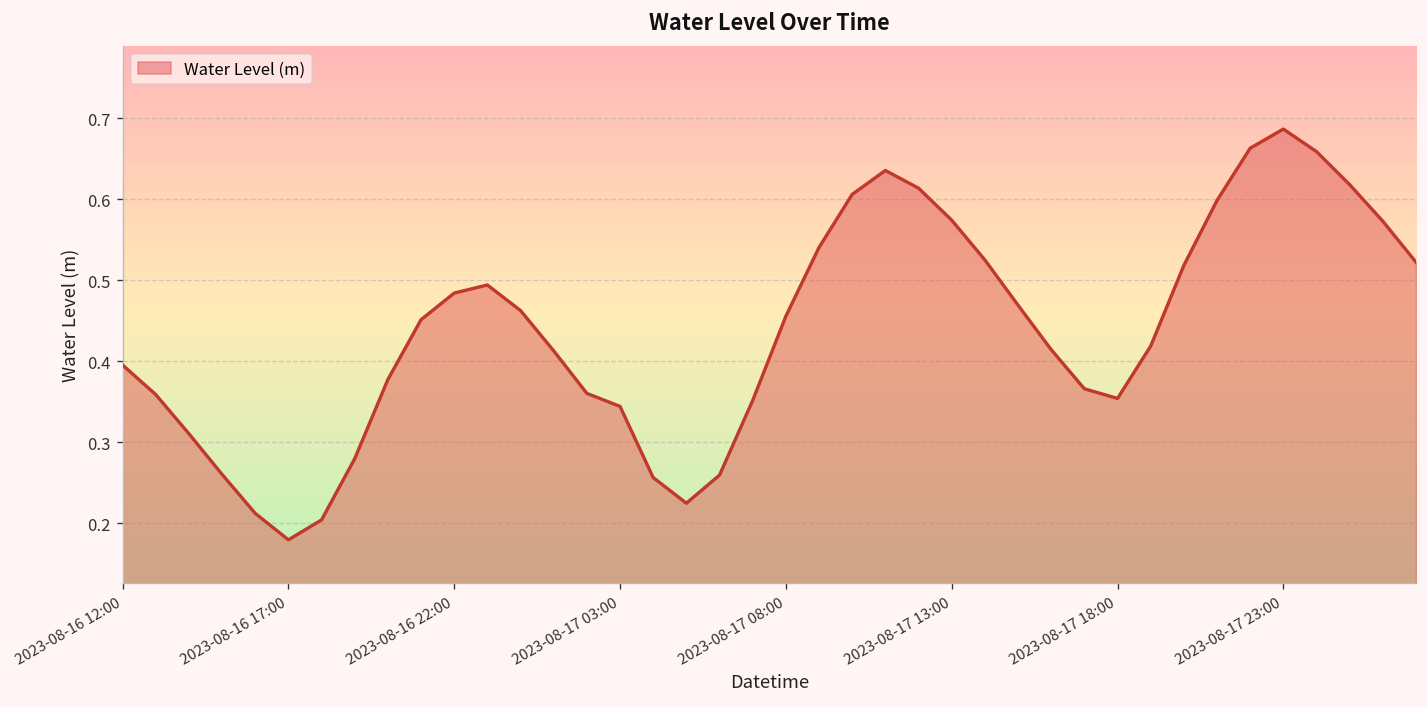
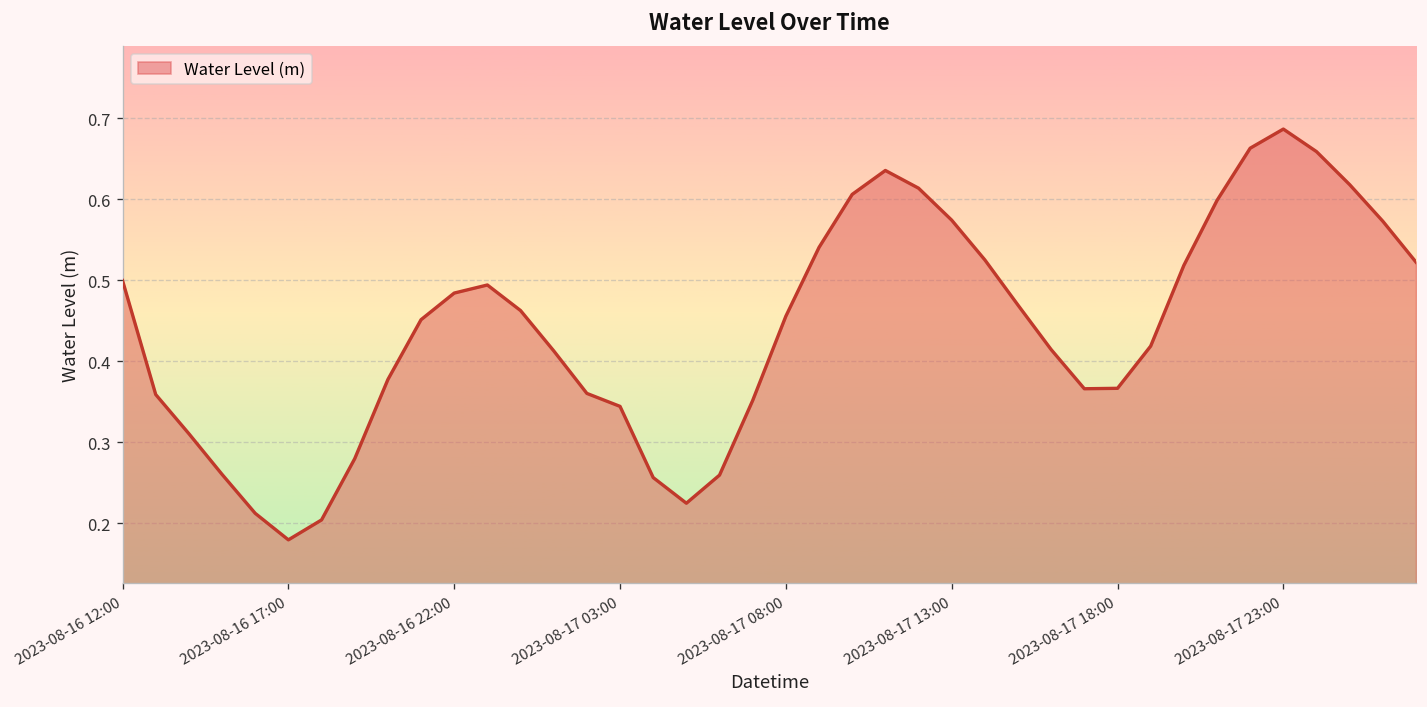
2023-08-16 12:00: 0.40 -> 0.50
2023-08-17 18:00: 0.35 -> 0.37
